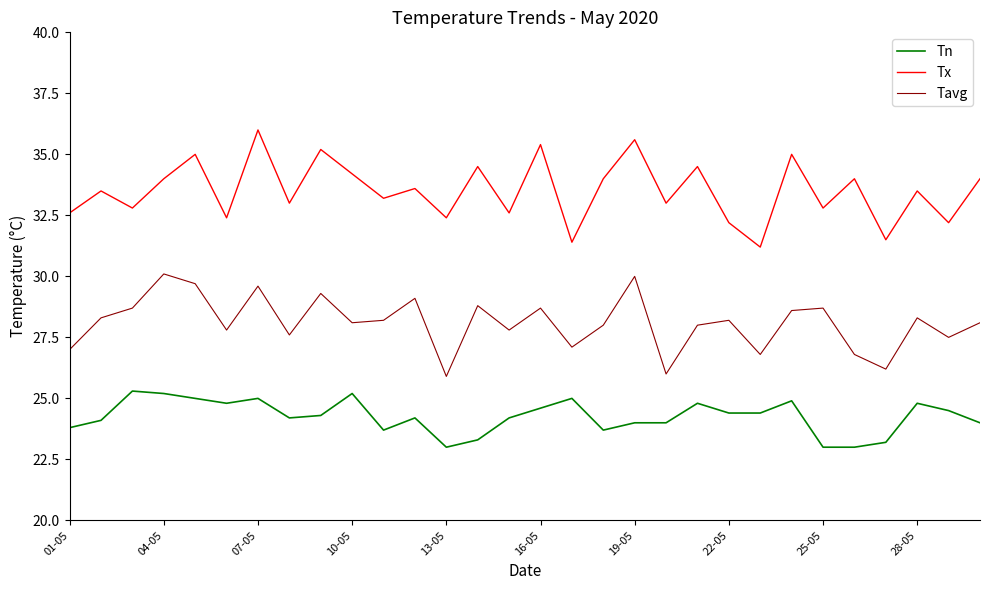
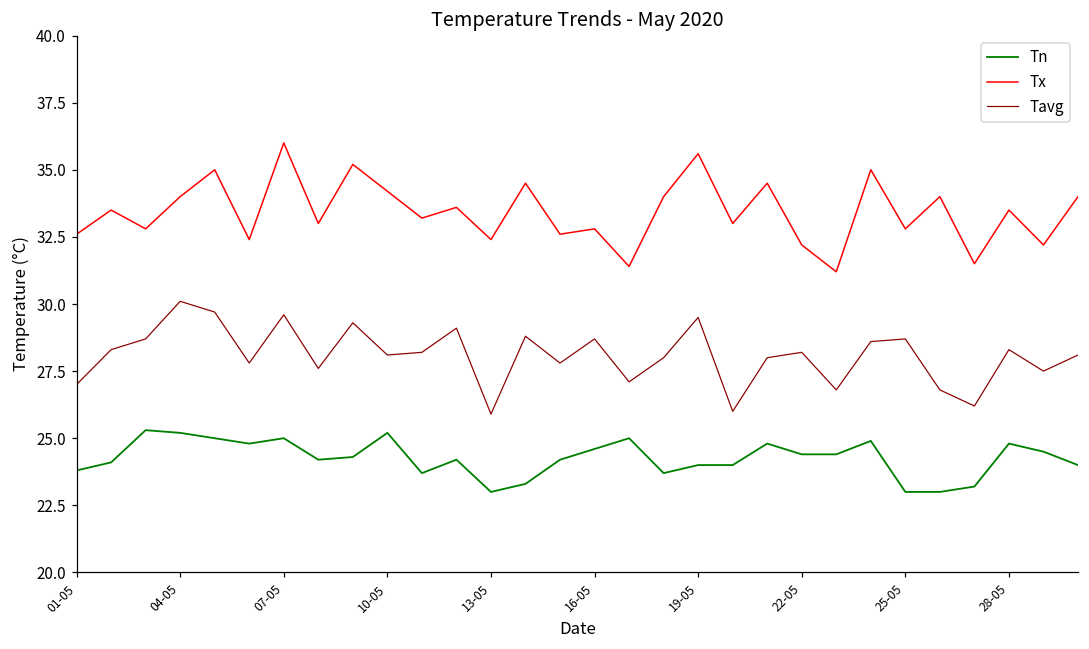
Tx, 16-05: 35.4 -> 32.8
Tavg, 19-05: 30.0 -> 29.5
